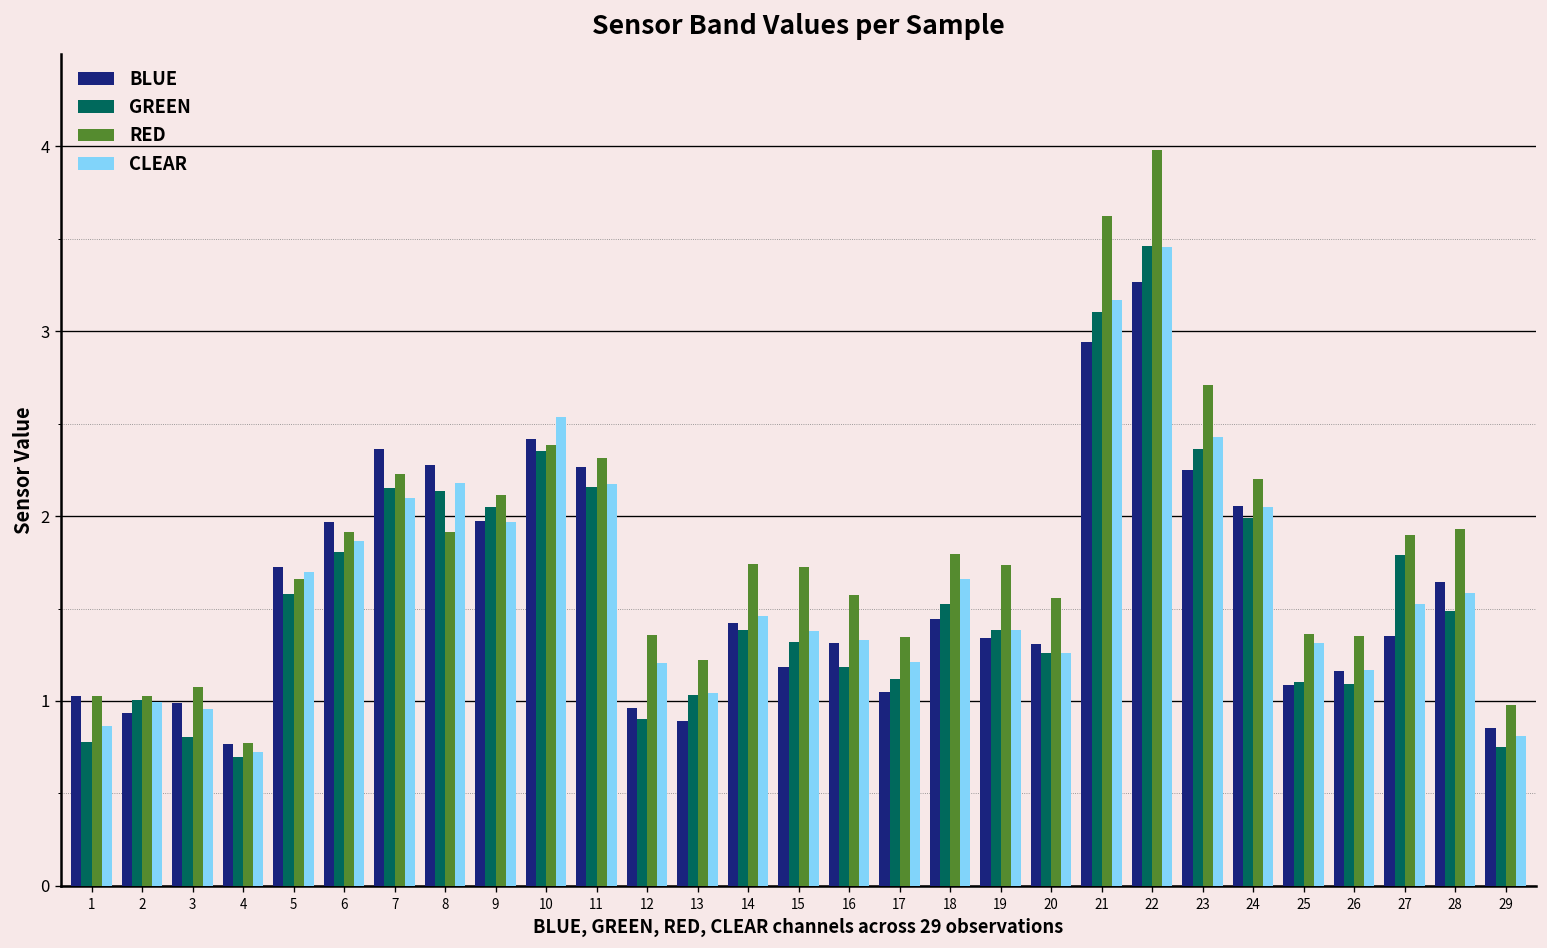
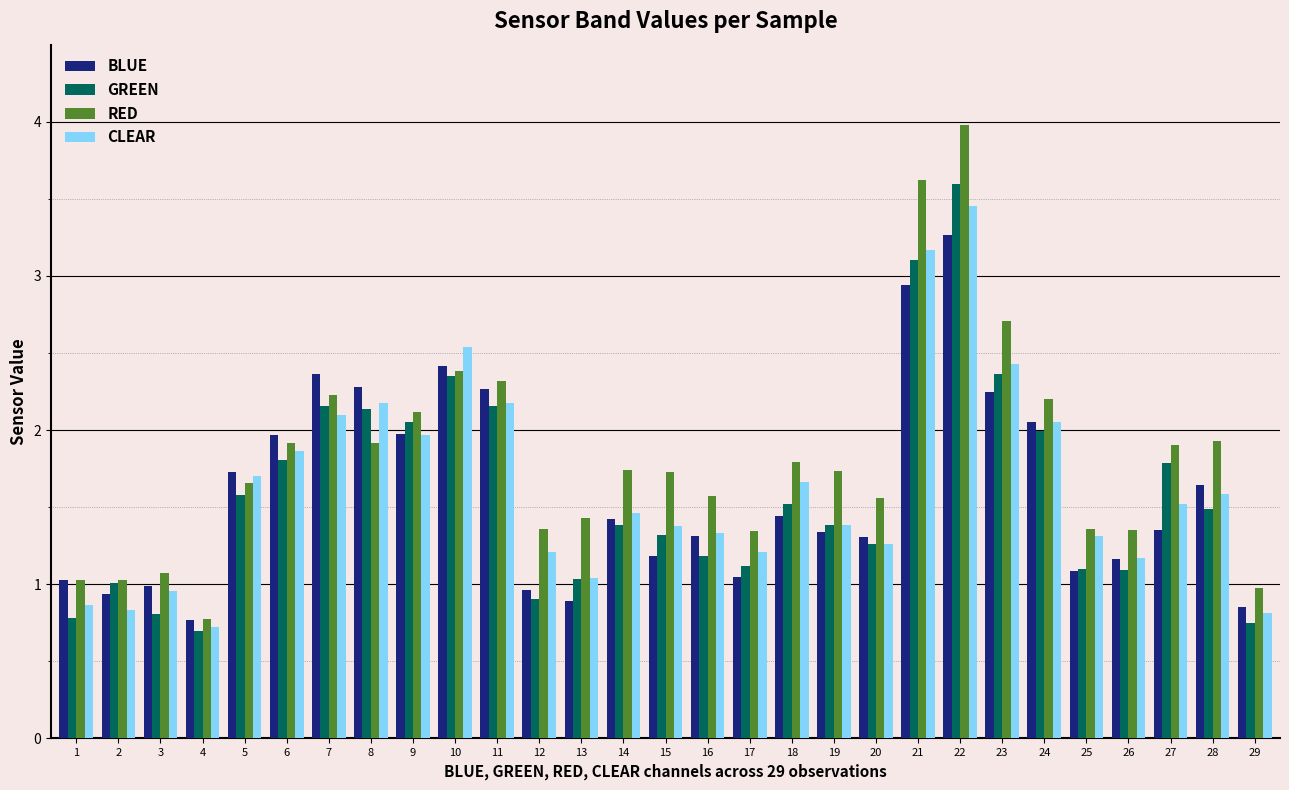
CLEAR, 2: 0.99 -> 0.83
RED, 13: 1.22 -> 1.43
GREEN, 22: 3.46 -> 3.60
